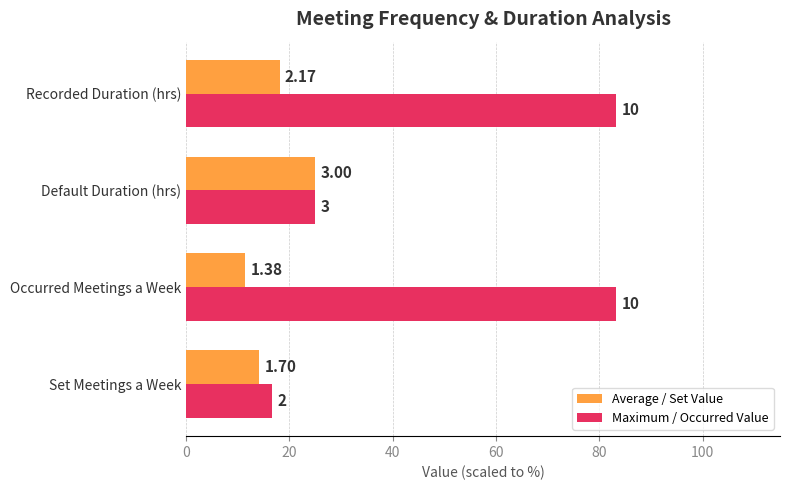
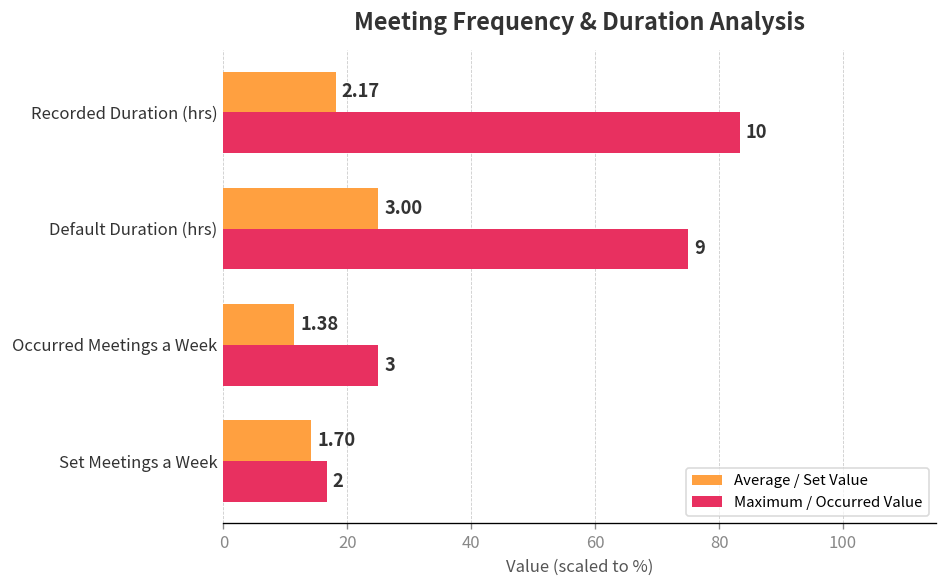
Maximum / Occurred Value, Default Duration (hrs): 3 -> 9
Maximum / Occurred Value, Occurred Meetings a Week: 10 -> 3
